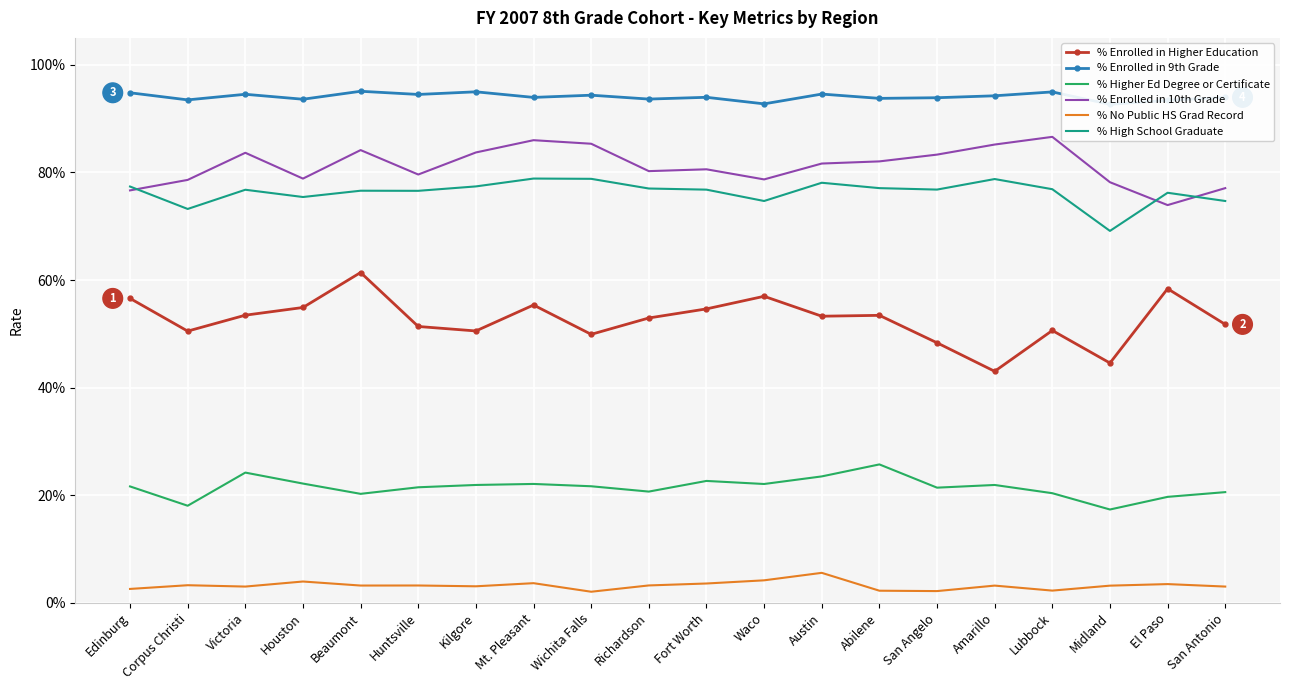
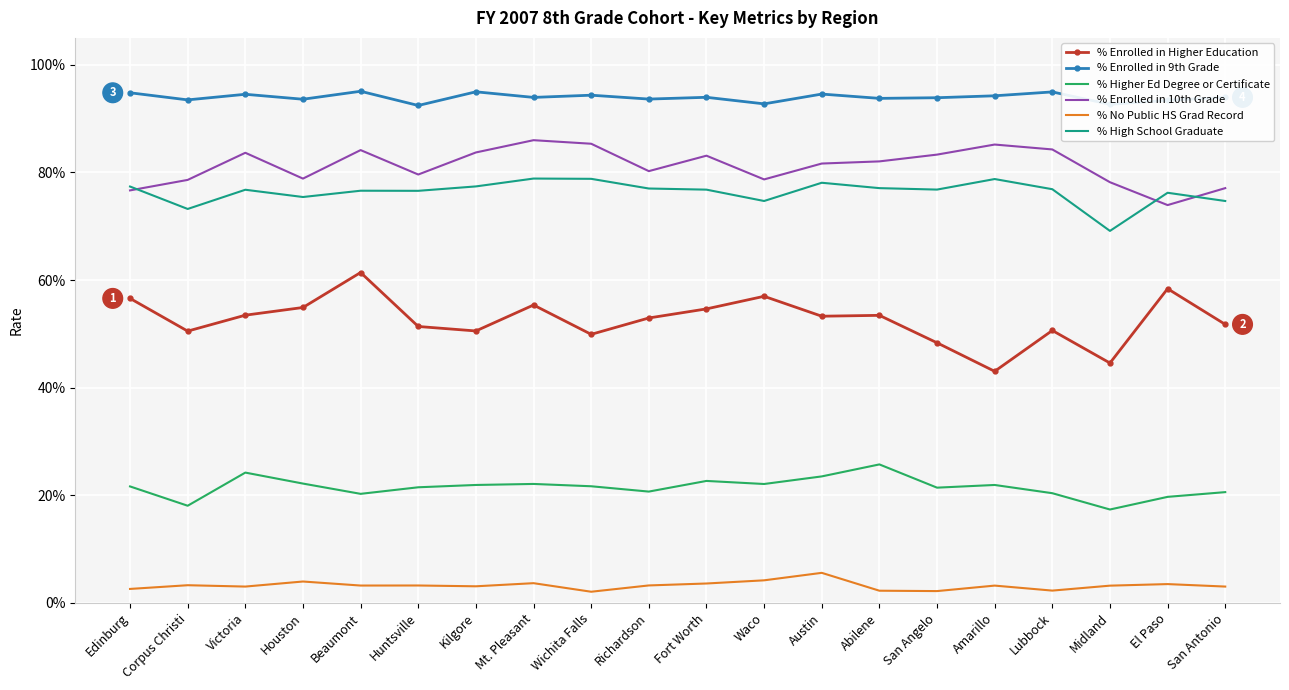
% Enrolled in 9th Grade, Huntsville: 94% -> 92%
% Enrolled in 10th Grade, Fort Worth: 81% -> 83%
% Enrolled in 10th Grade, Lubbock: 87% -> 84%
